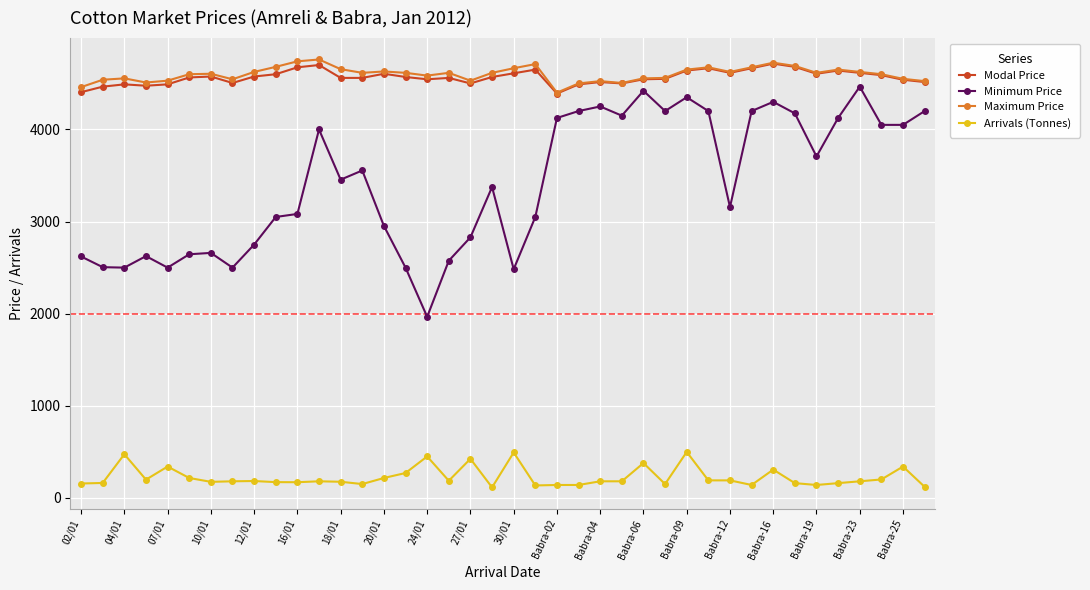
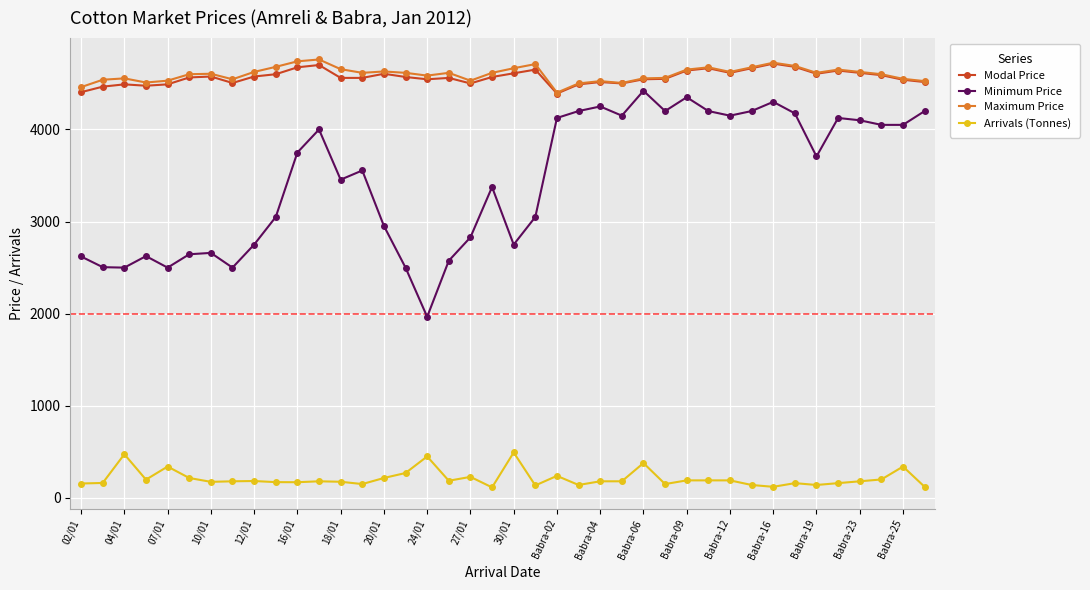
Minimum Price, 16/01: 3100 -> 3800
Arrivals (Tonnes), 27/01: 400 -> 200
Minimum Price, 30/01: 2500 -> 2800
Arrivals (Tonnes), Babra-02: 100 -> 200
Arrivals (Tonnes), Babra-09: 500 -> 200
Minimum Price, Babra-12: 3200 -> 4200
Arrivals (Tonnes), Babra-16: 300 -> 100
Minimum Price, Babra-23: 4500 -> 4100
